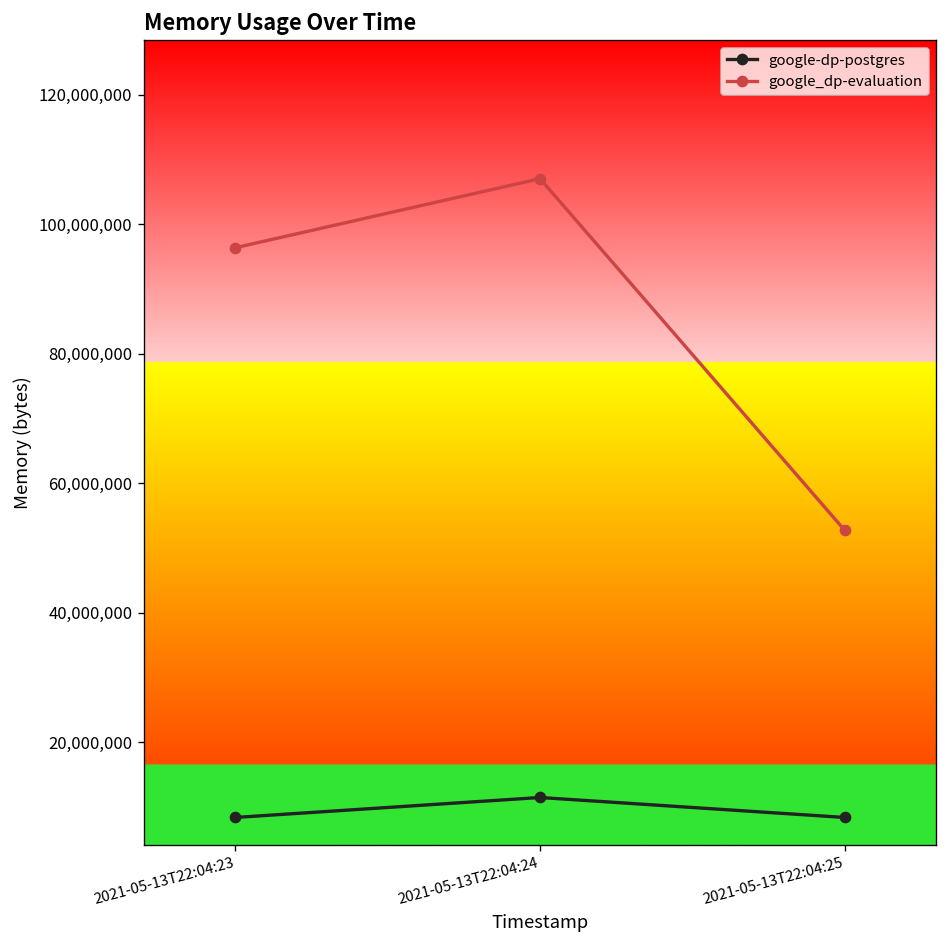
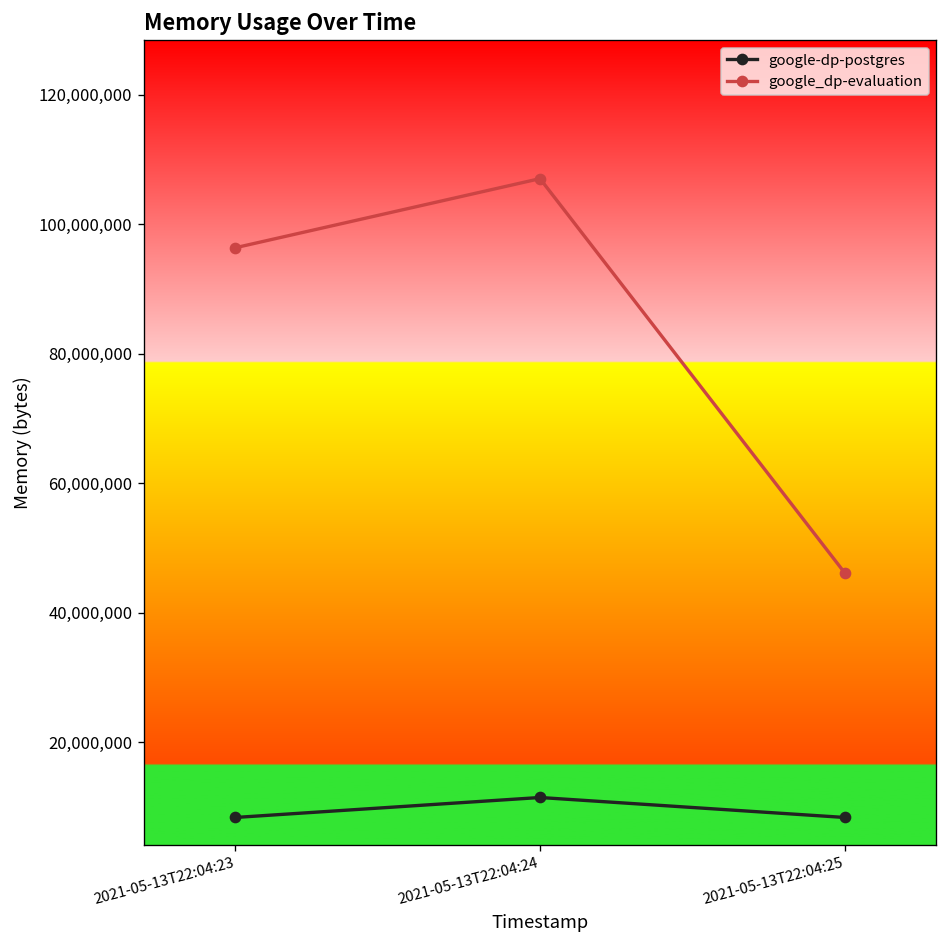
google_dp-evaluation, 2021-05-13T22:04:25: 53,000,000 -> 46,000,000
